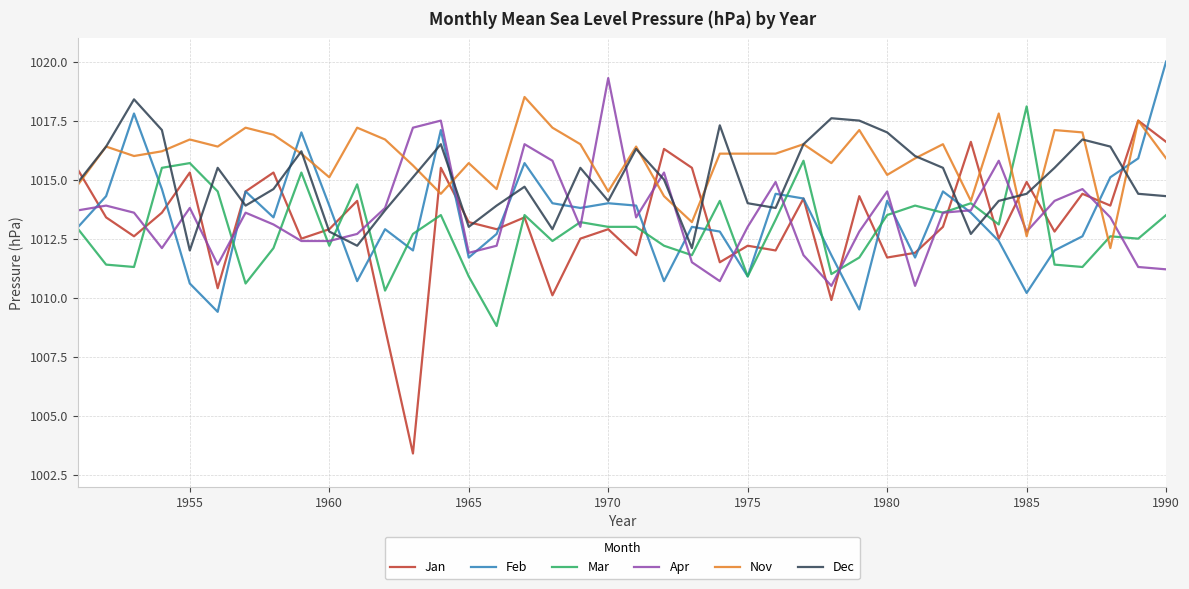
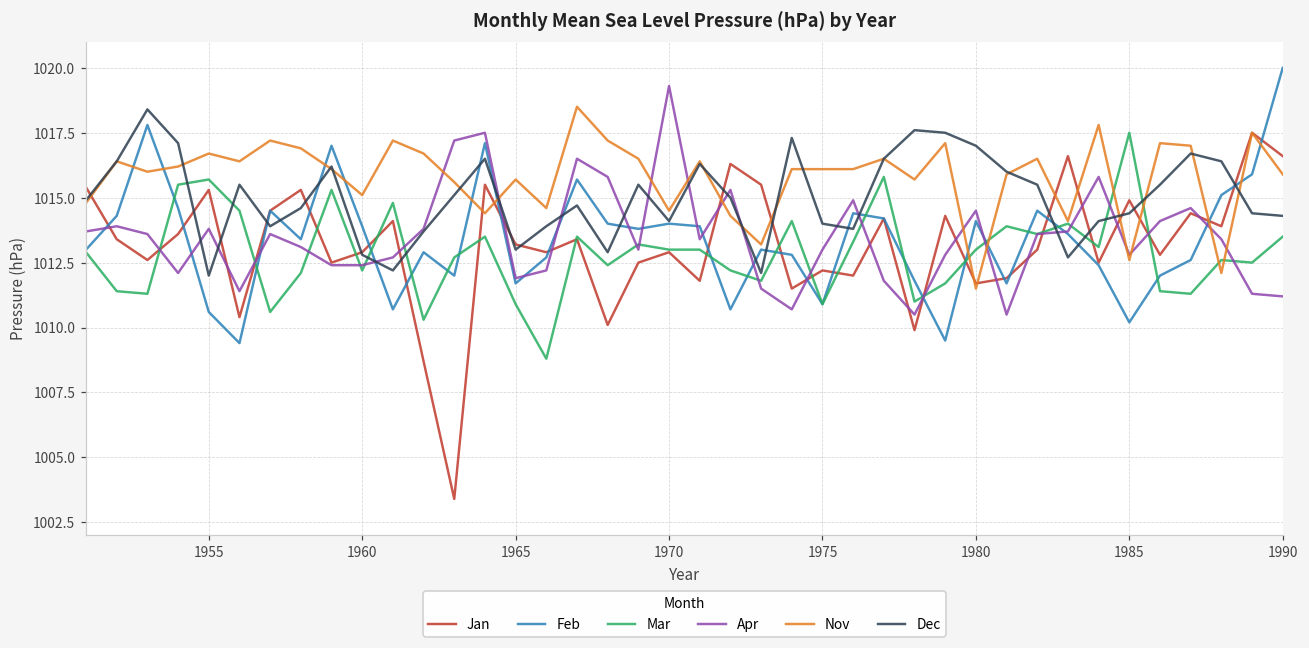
Mar, 1980: 1013.5 -> 1013.0
Nov, 1980: 1015.2 -> 1011.5
Mar, 1985: 1018.1 -> 1017.5
